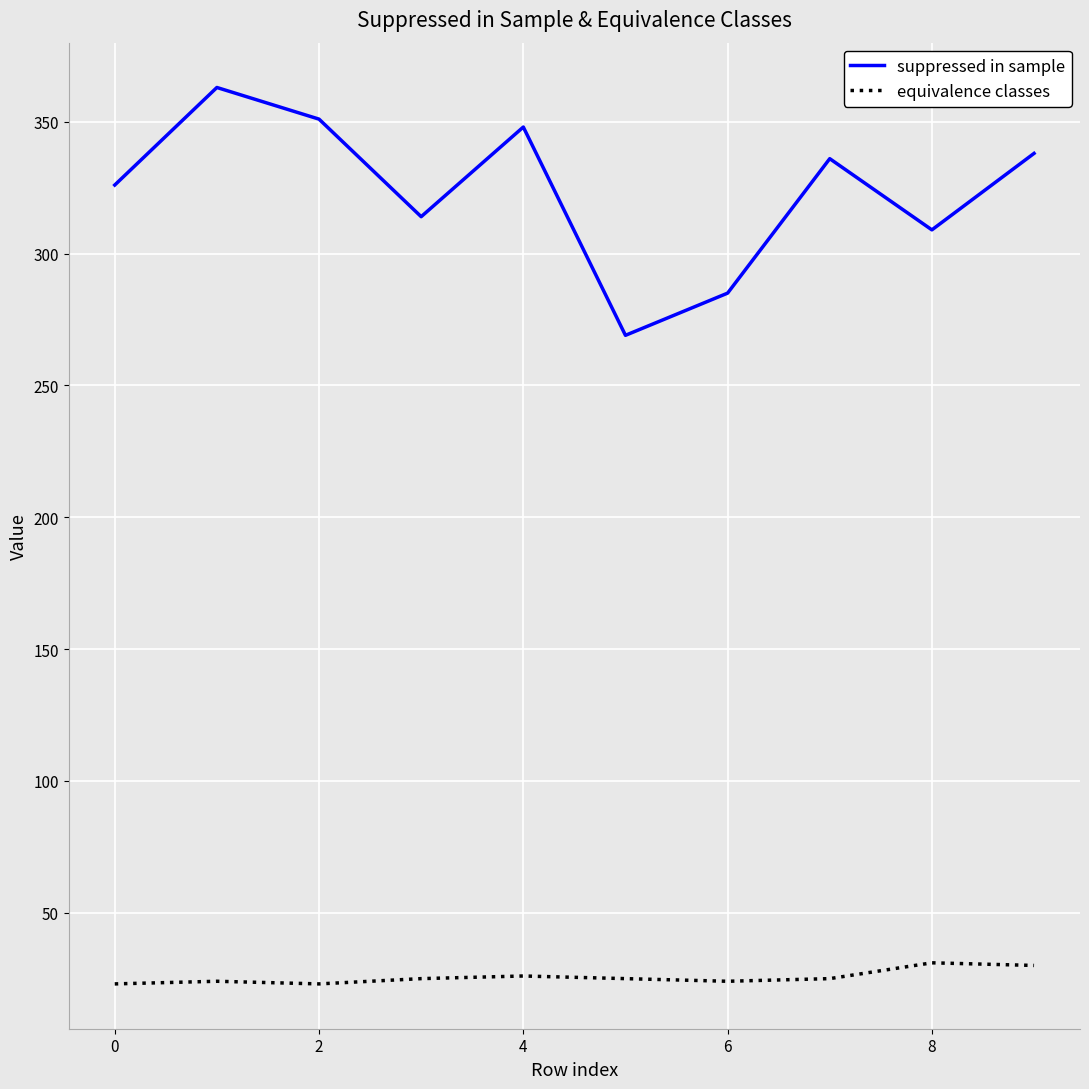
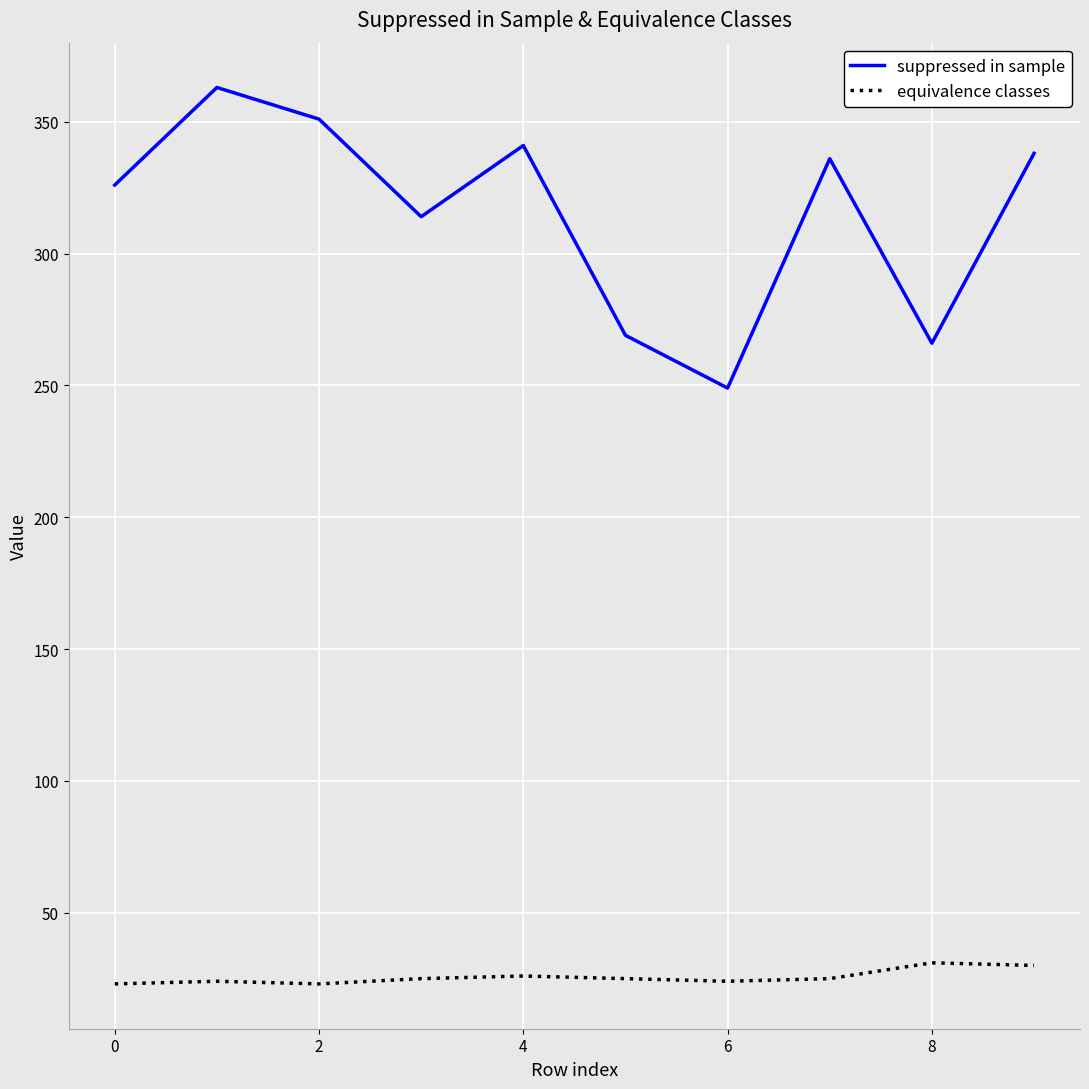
suppressed in sample, 4: 348 -> 341
suppressed in sample, 6: 285 -> 249
suppressed in sample, 8: 309 -> 266
